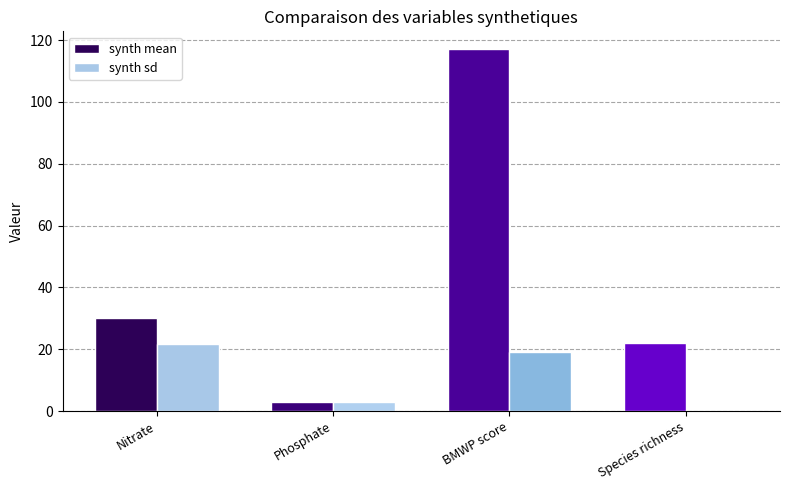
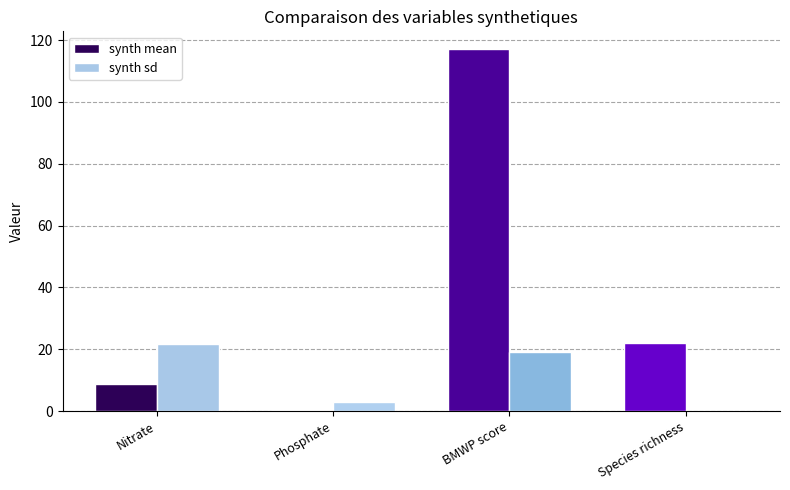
synth mean, Nitrate: 30 -> 9
synth mean, Phosphate: 3 -> 0
